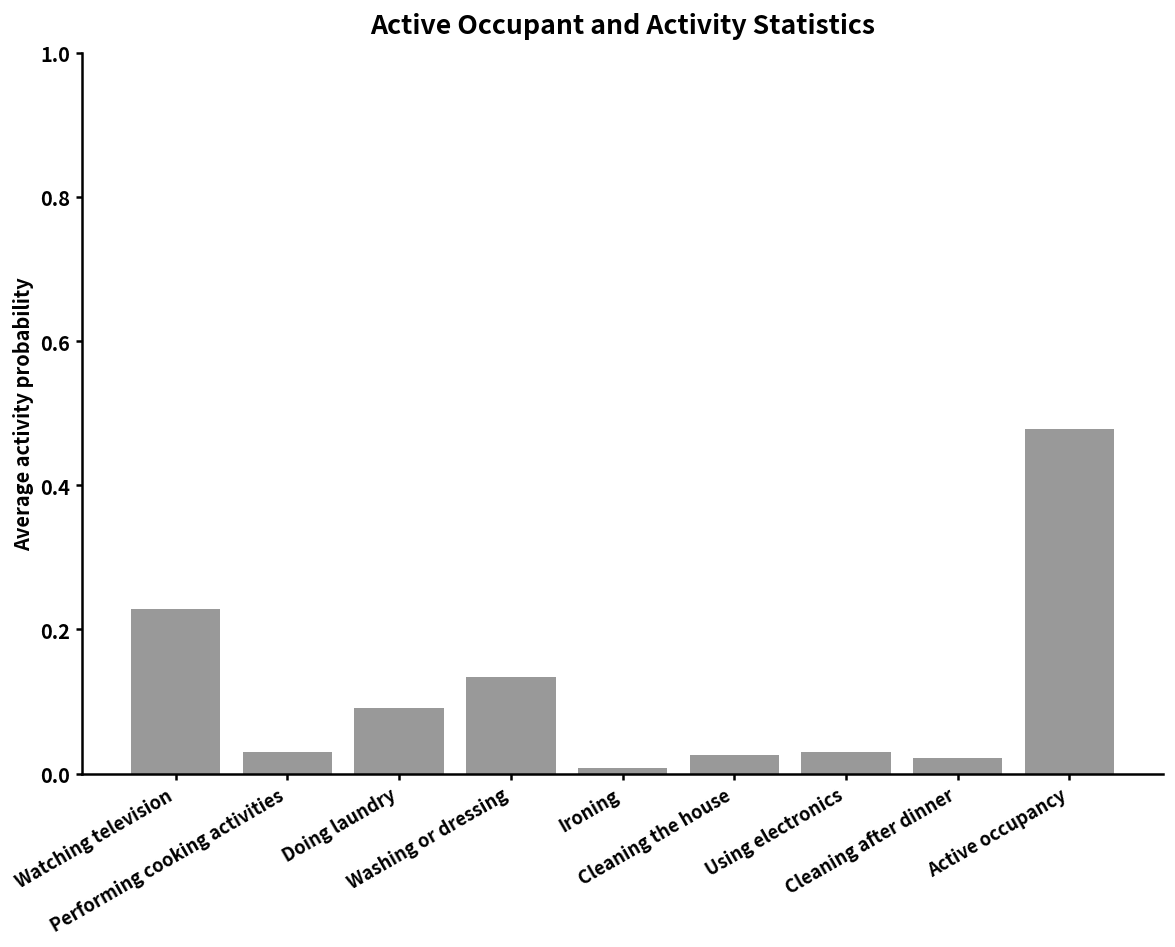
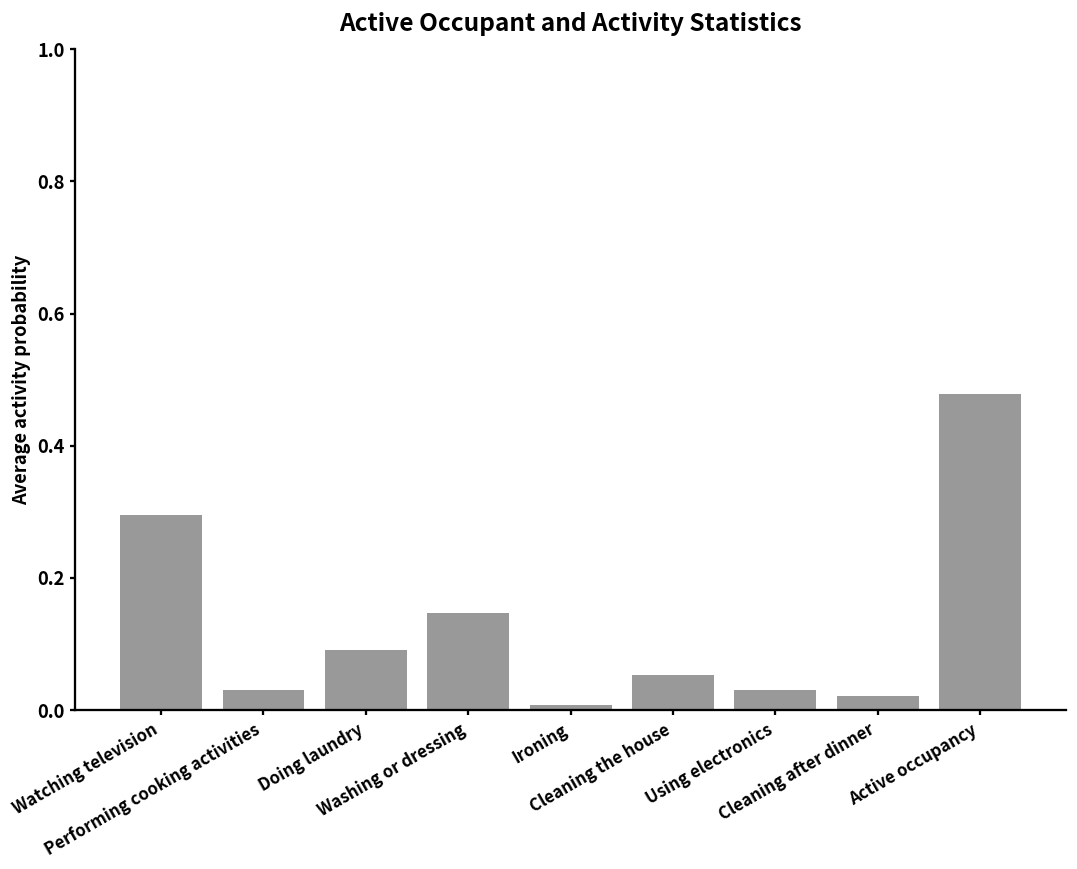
Watching television: 0.23 -> 0.30
Washing or dressing: 0.13 -> 0.15
Cleaning the house: 0.03 -> 0.05
